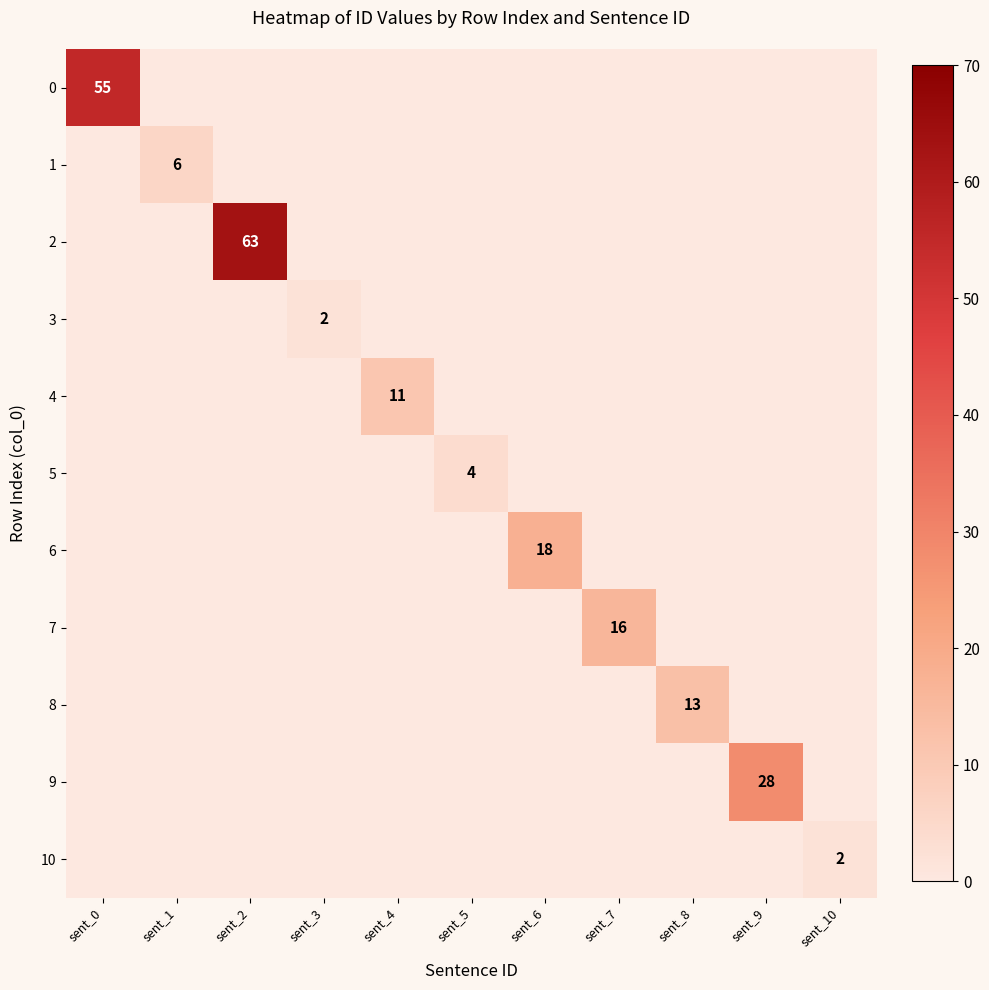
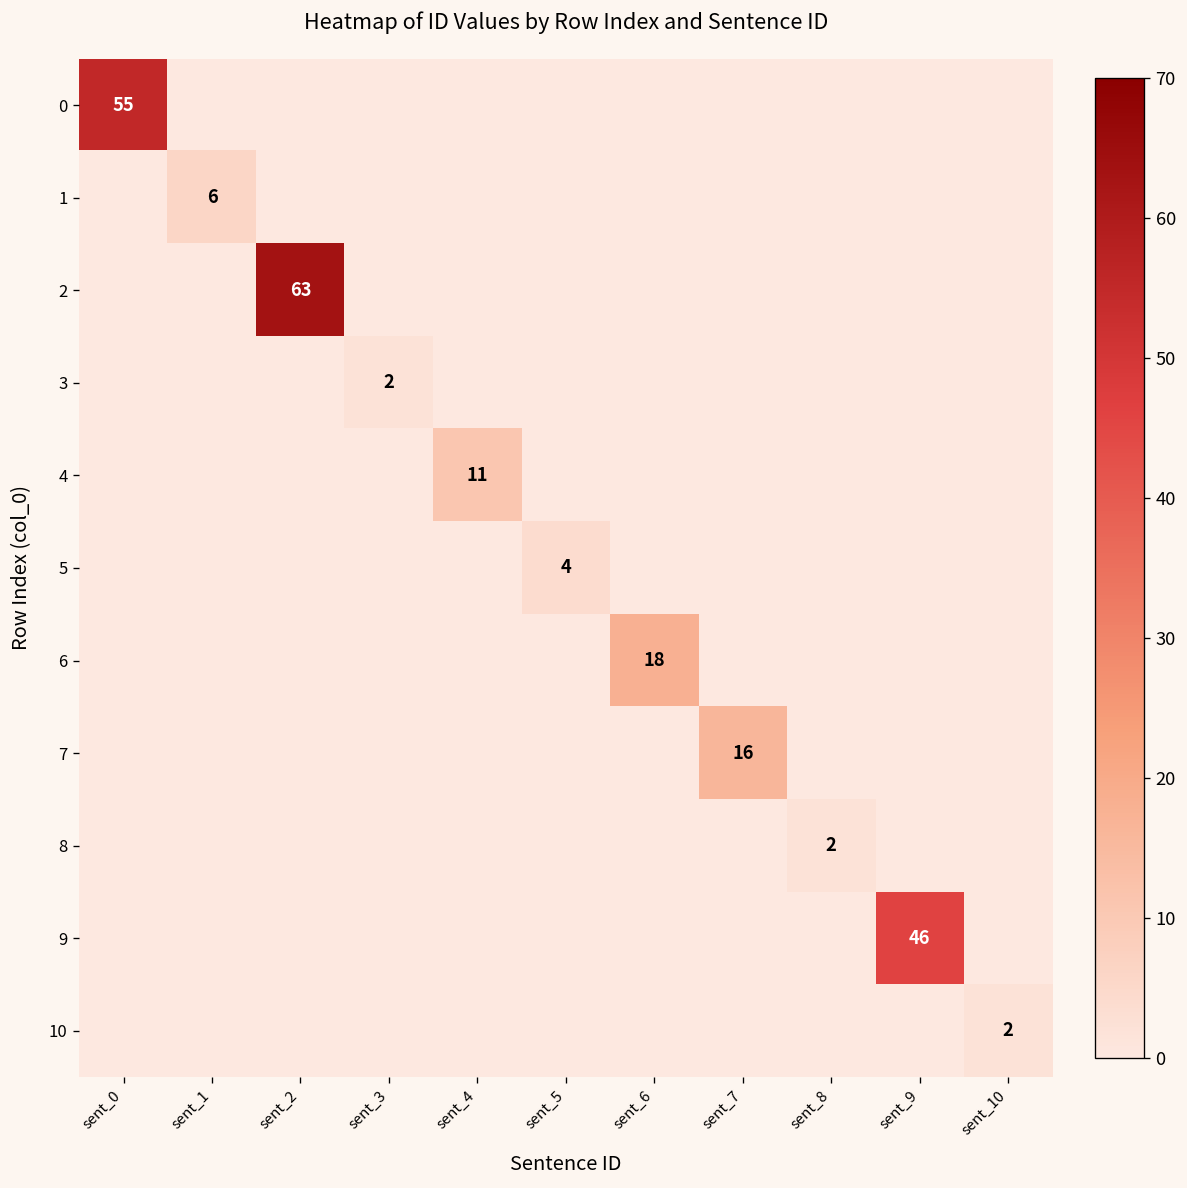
8, sent_8: 13 -> 2
9, sent_9: 28 -> 46
